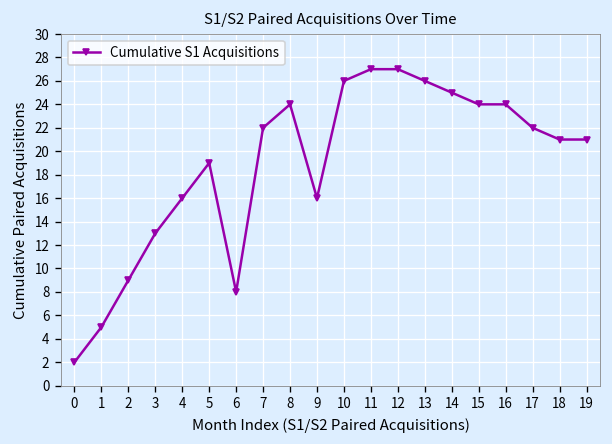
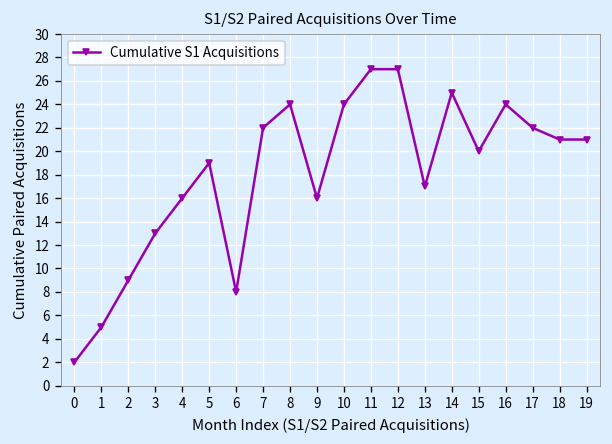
10: 26 -> 24
13: 26 -> 17
15: 24 -> 20
